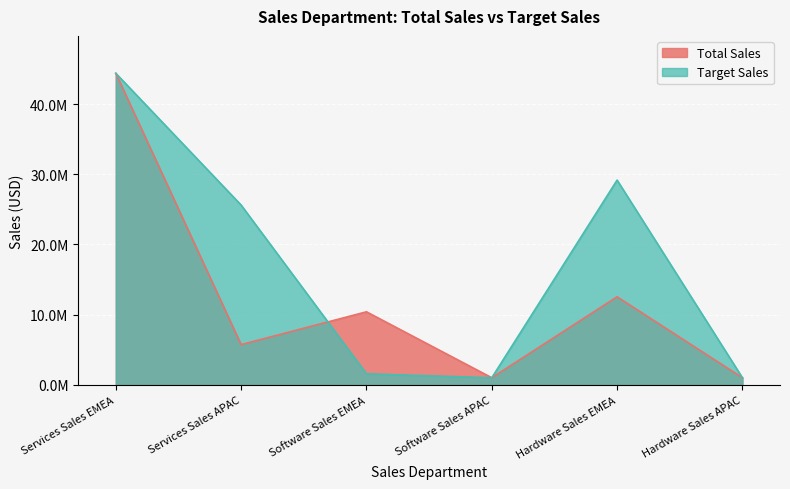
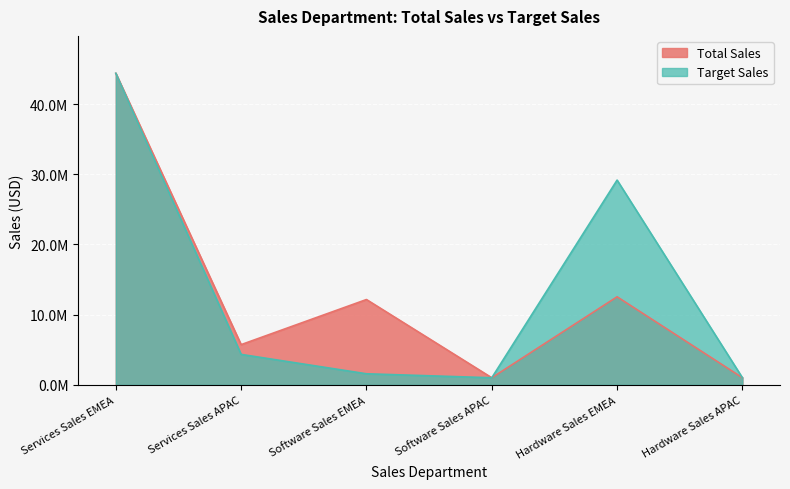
Target Sales, Services Sales APAC: 26000000 -> 4000000
Total Sales, Software Sales EMEA: 10000000 -> 12000000
